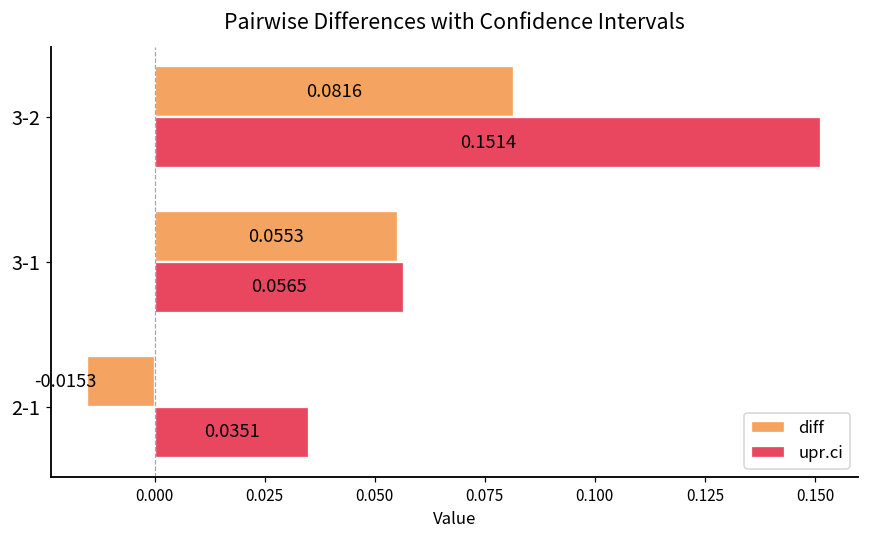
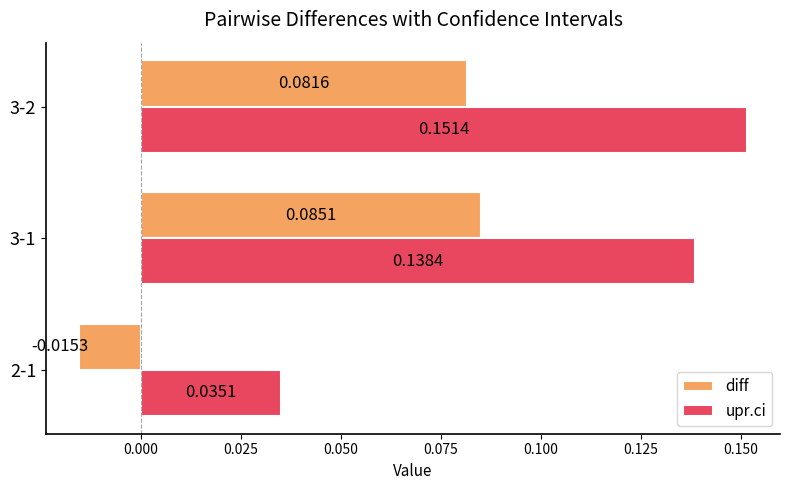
diff, 3-1: 0.0553 -> 0.0851
upr.ci, 3-1: 0.0565 -> 0.1384
